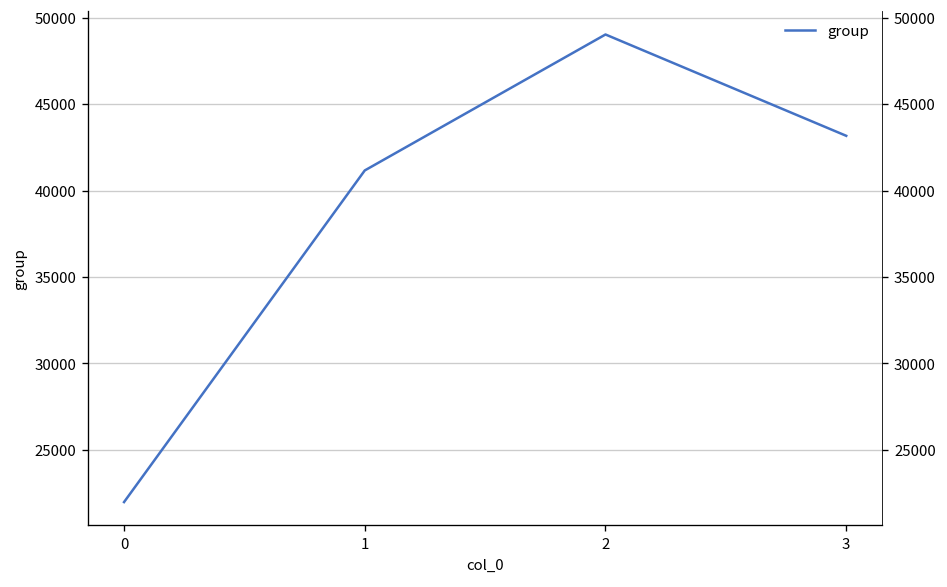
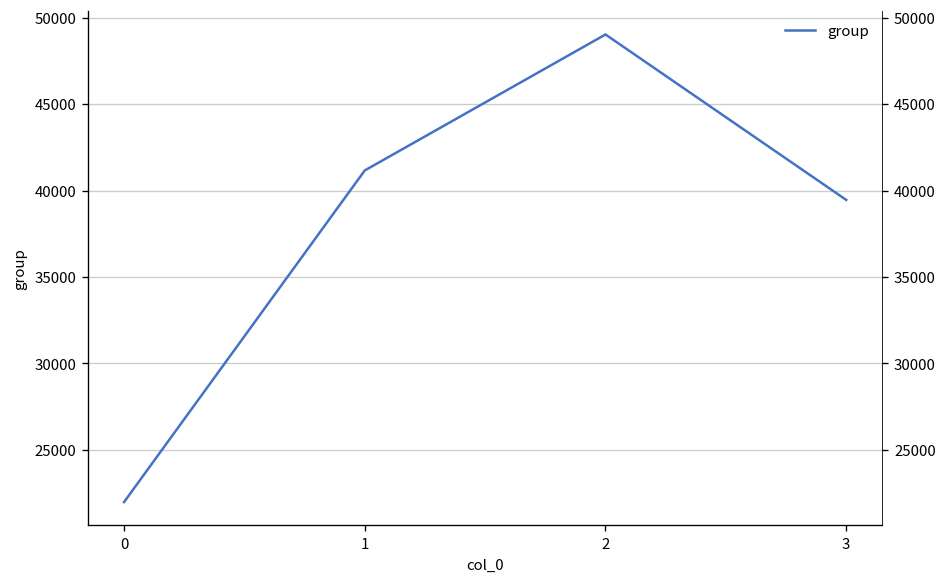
3: 43200 -> 39500
